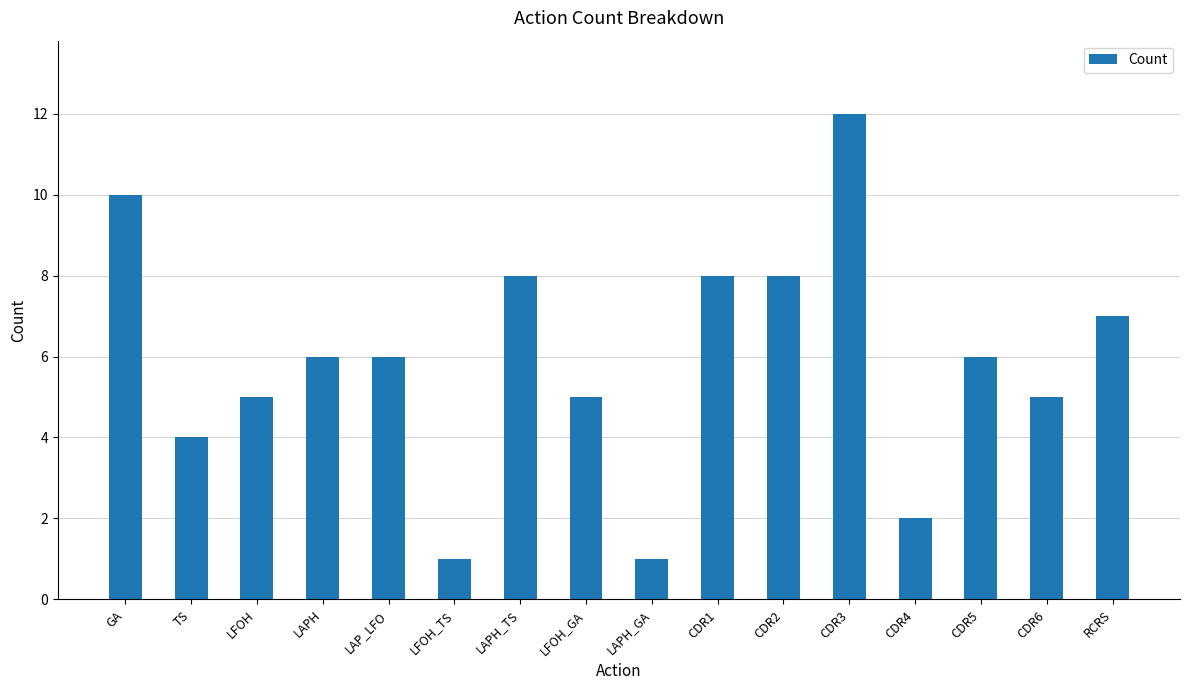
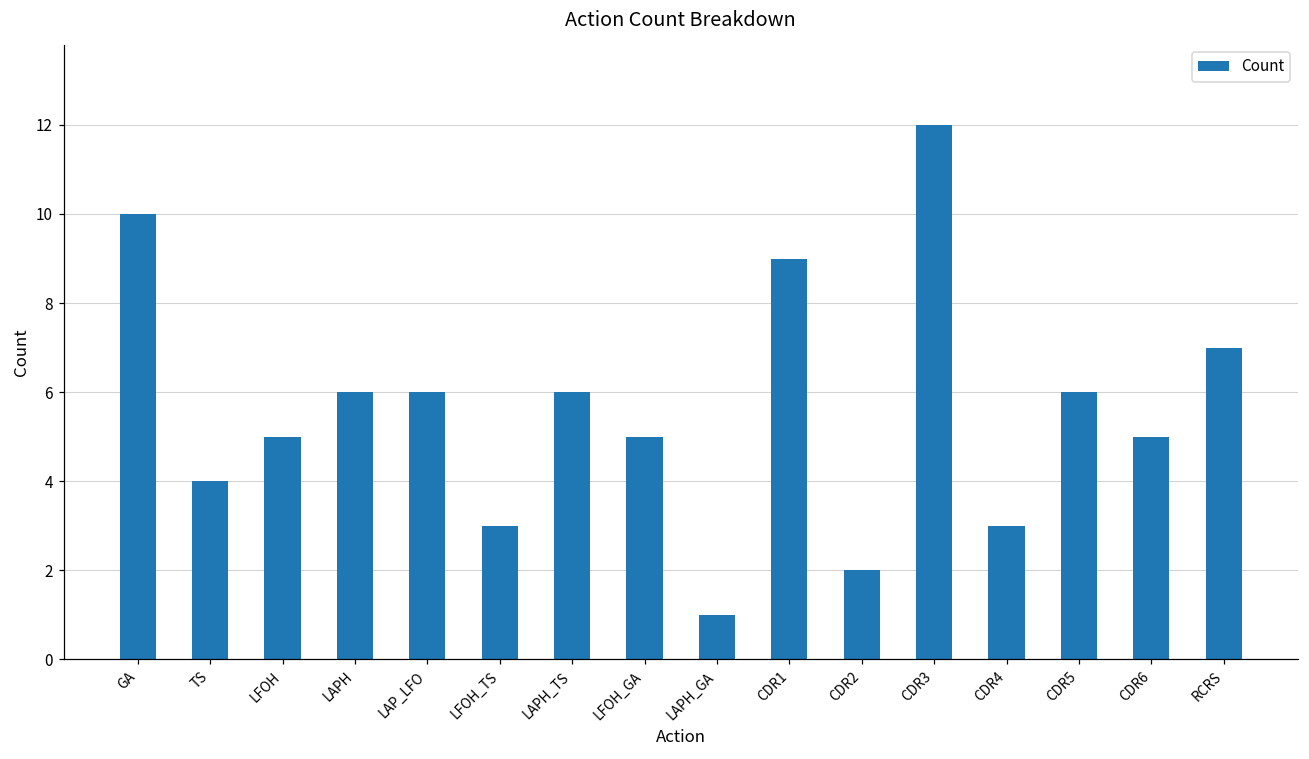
LFOH_TS: 1 -> 3
LAPH_TS: 8 -> 6
CDR1: 8 -> 9
CDR2: 8 -> 2
CDR4: 2 -> 3
